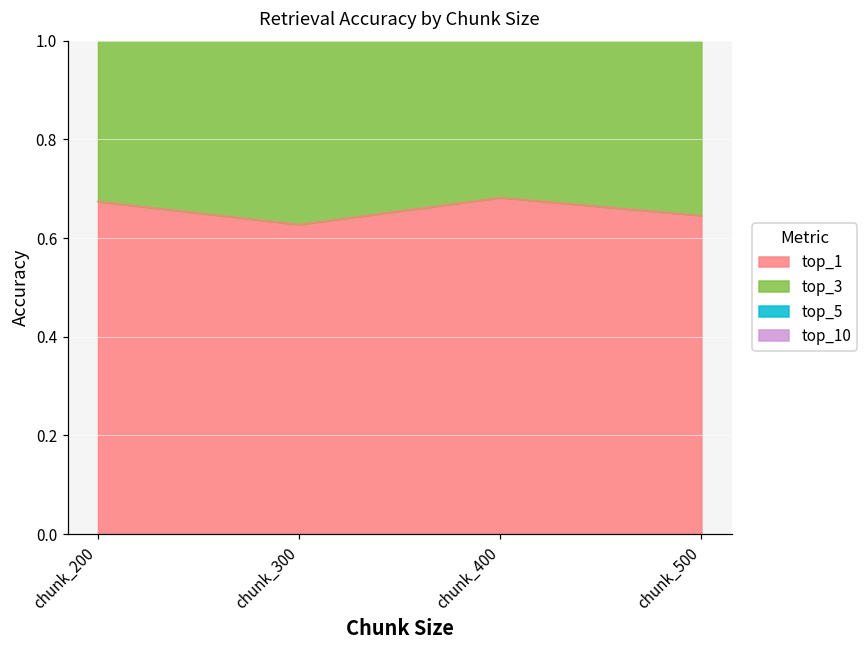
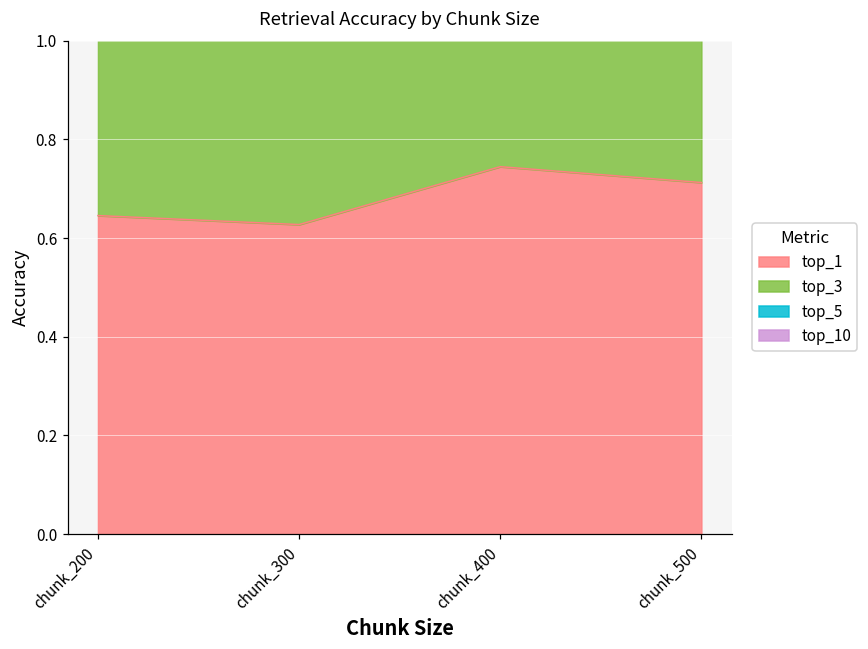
top_1, chunk_200: 0.67 -> 0.65
top_1, chunk_400: 0.68 -> 0.74
top_1, chunk_500: 0.65 -> 0.71
